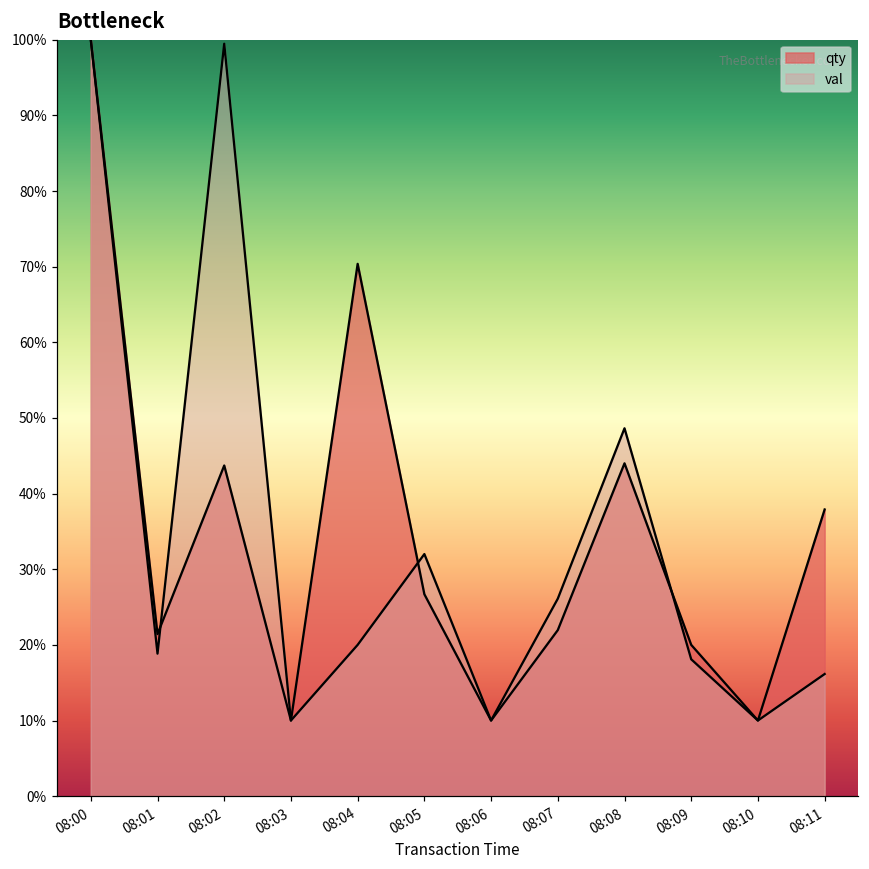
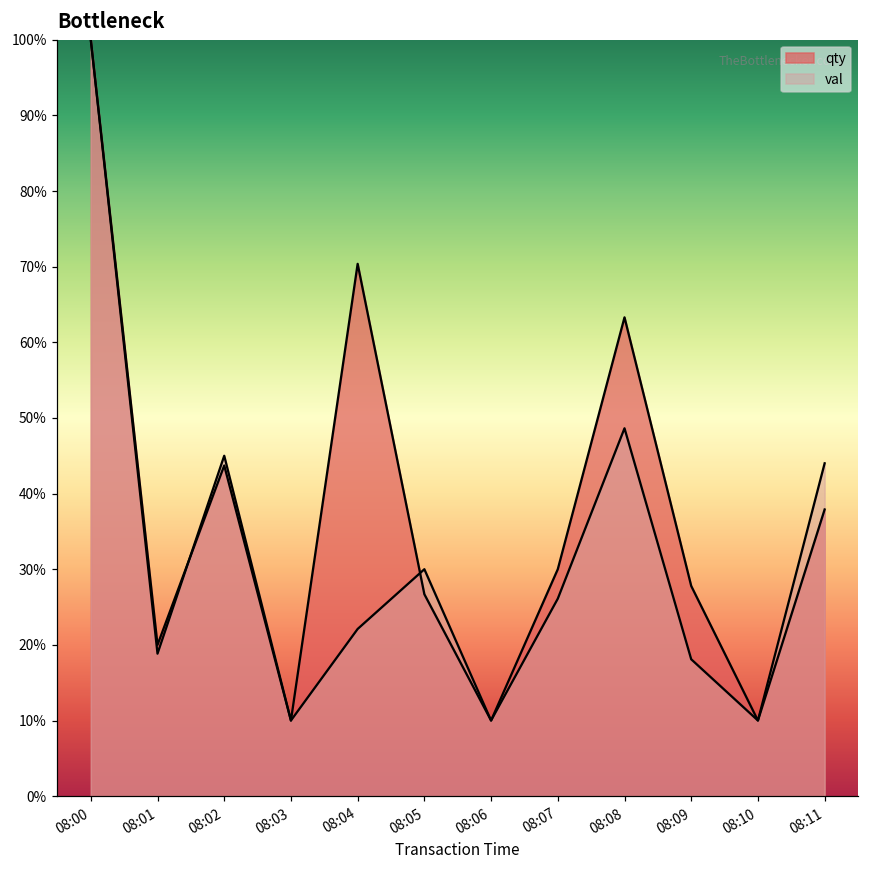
qty, 08:01: 21% -> 20%
val, 08:02: 99% -> 45%
val, 08:04: 20% -> 22%
val, 08:05: 32% -> 30%
qty, 08:07: 22% -> 30%
qty, 08:08: 44% -> 63%
qty, 08:09: 20% -> 28%
val, 08:11: 16% -> 44%
